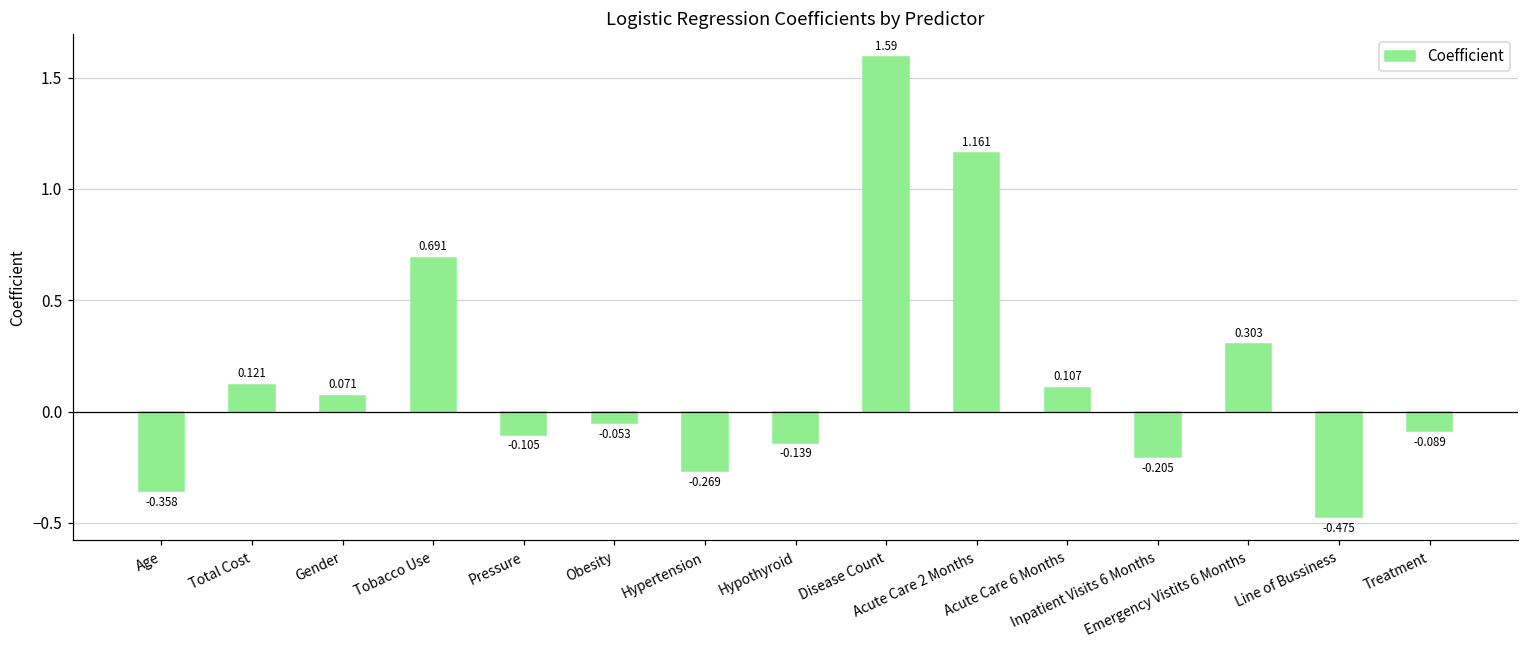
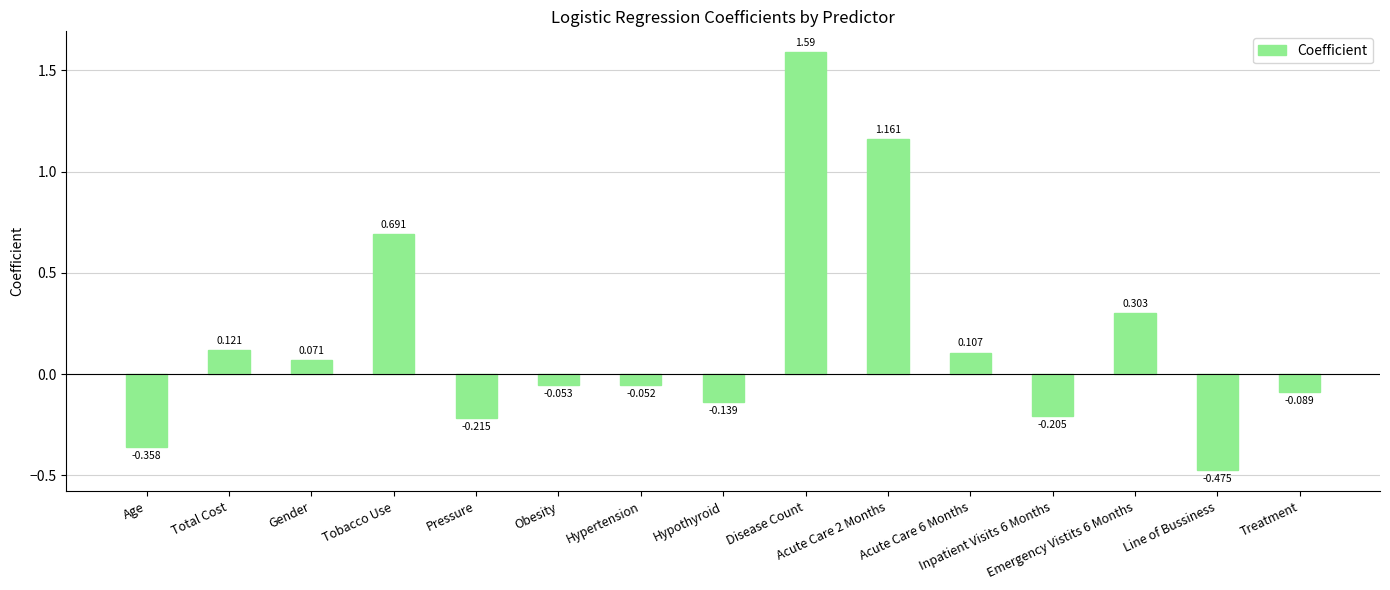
Pressure: -0.105 -> -0.215
Hypertension: -0.269 -> -0.052
